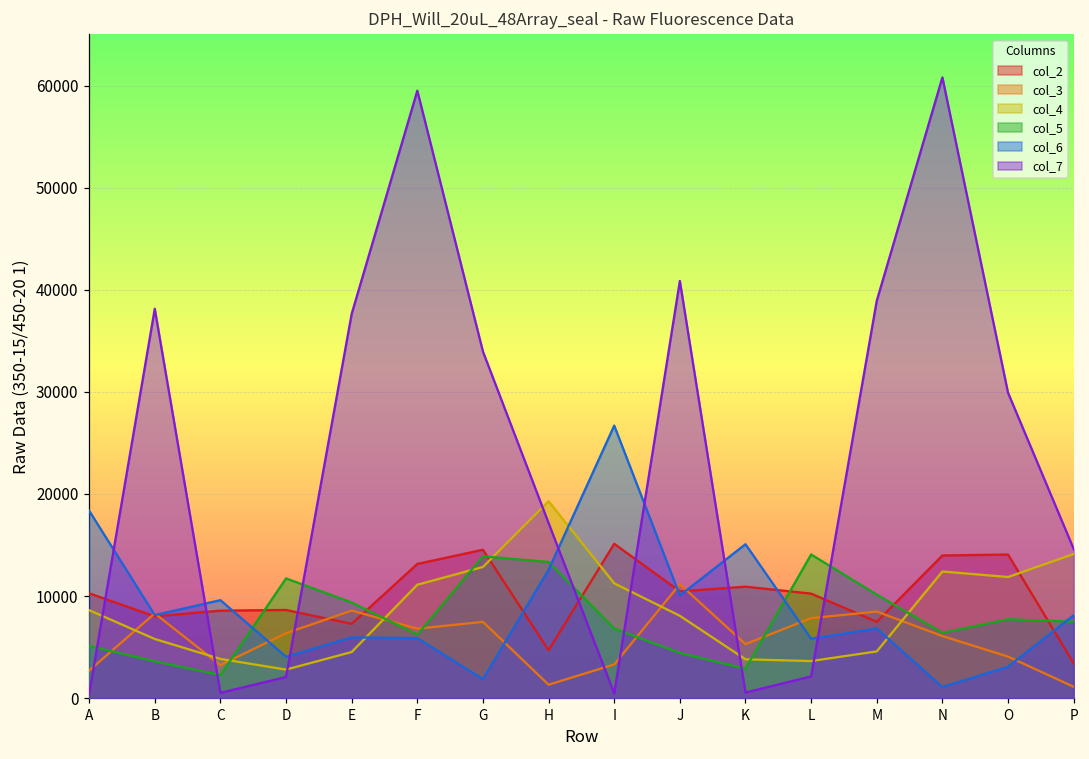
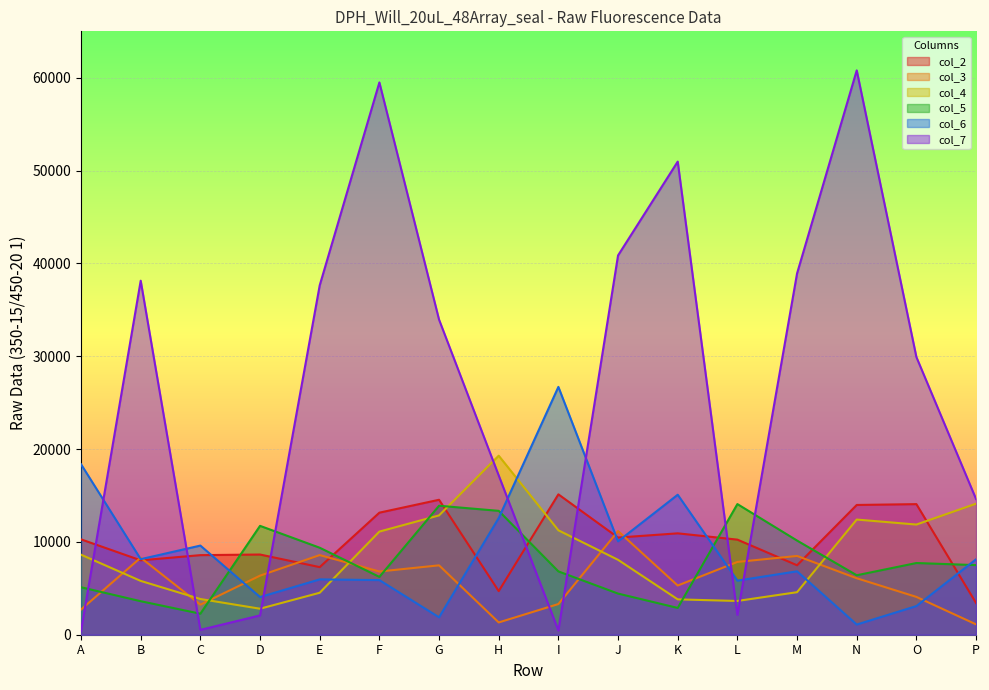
col_7, K: 1000 -> 51000
